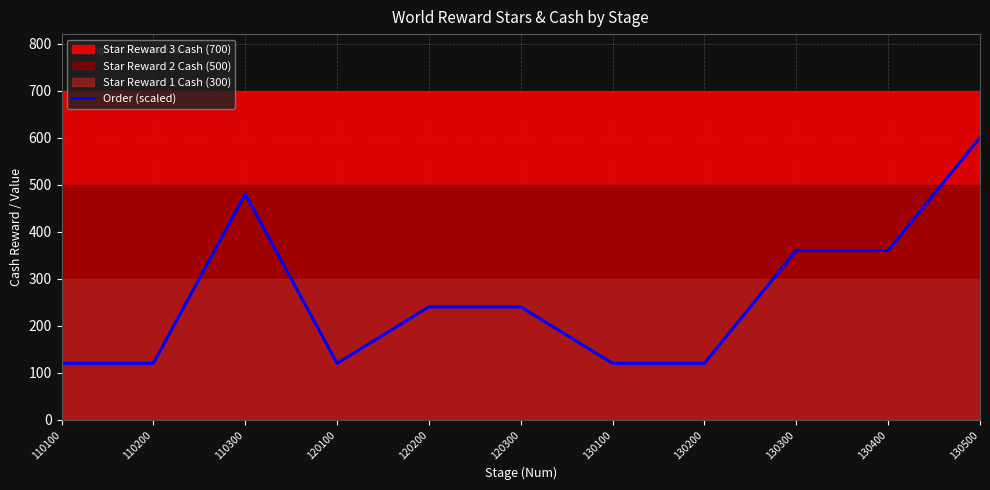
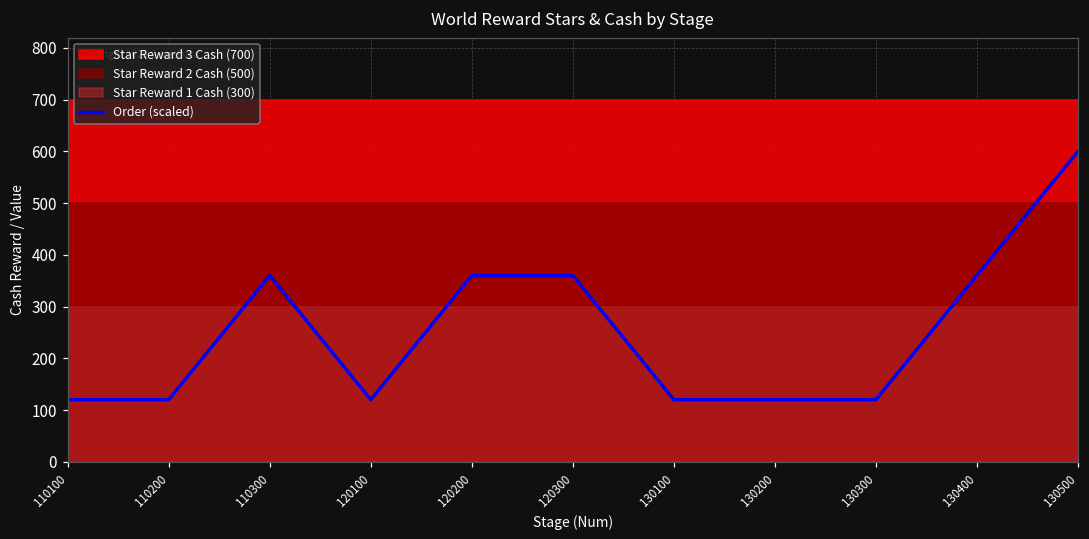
Order (scaled), 110300: 480 -> 360
Order (scaled), 120200: 240 -> 360
Order (scaled), 120300: 240 -> 360
Order (scaled), 130300: 360 -> 120
